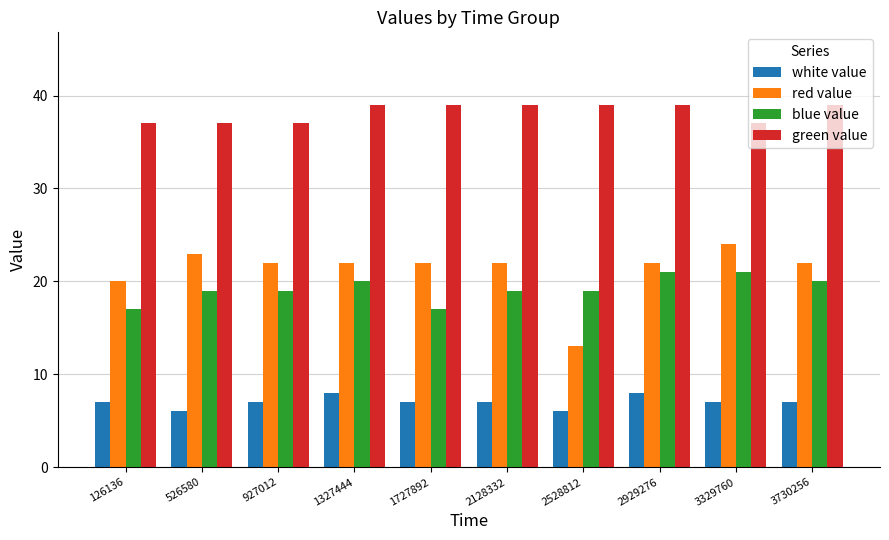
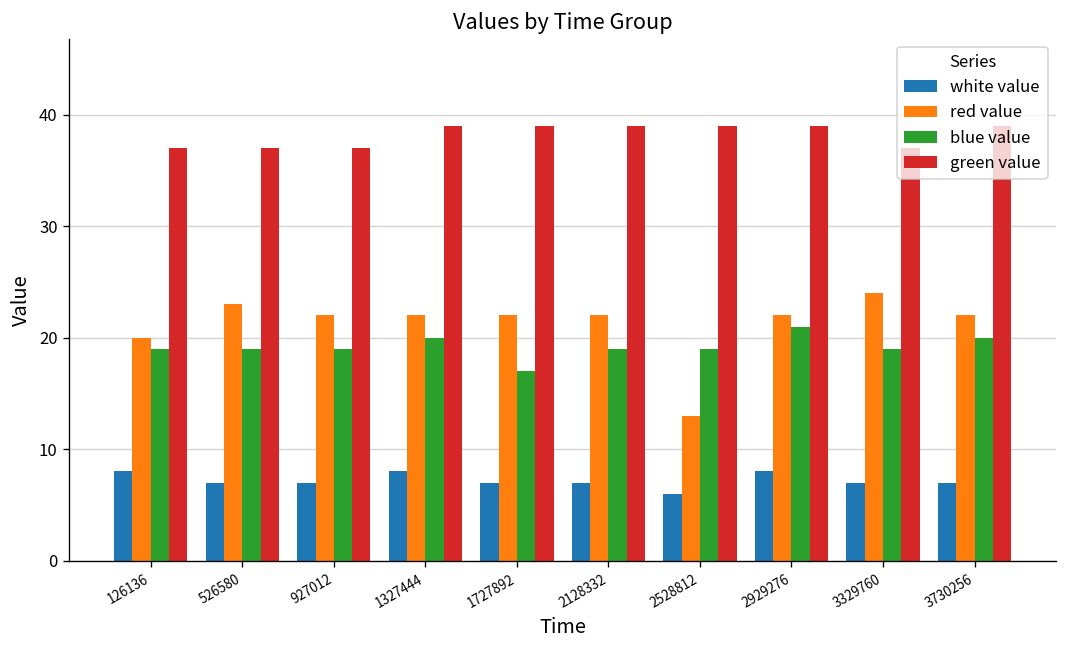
white value, 126136: 7 -> 8
blue value, 126136: 17 -> 19
white value, 526580: 6 -> 7
blue value, 3329760: 21 -> 19
